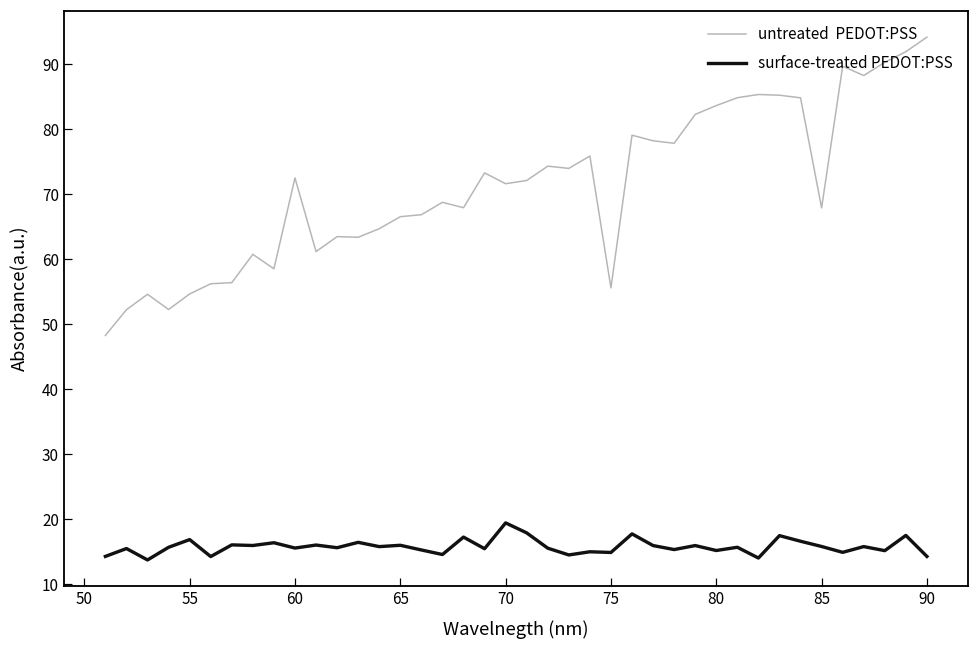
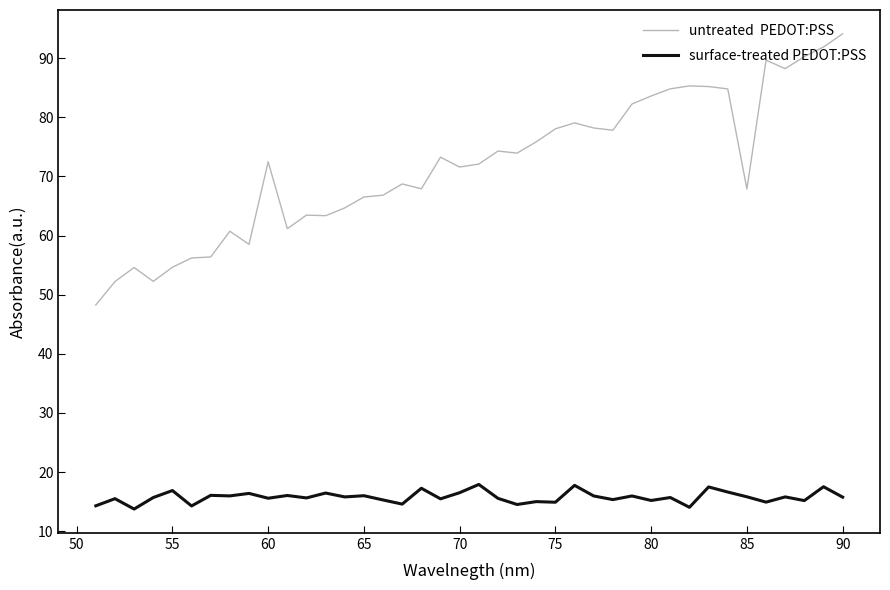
surface-treated PEDOT:PSS, 70: 19 -> 17
untreated PEDOT:PSS, 75: 56 -> 78
surface-treated PEDOT:PSS, 90: 14 -> 16
